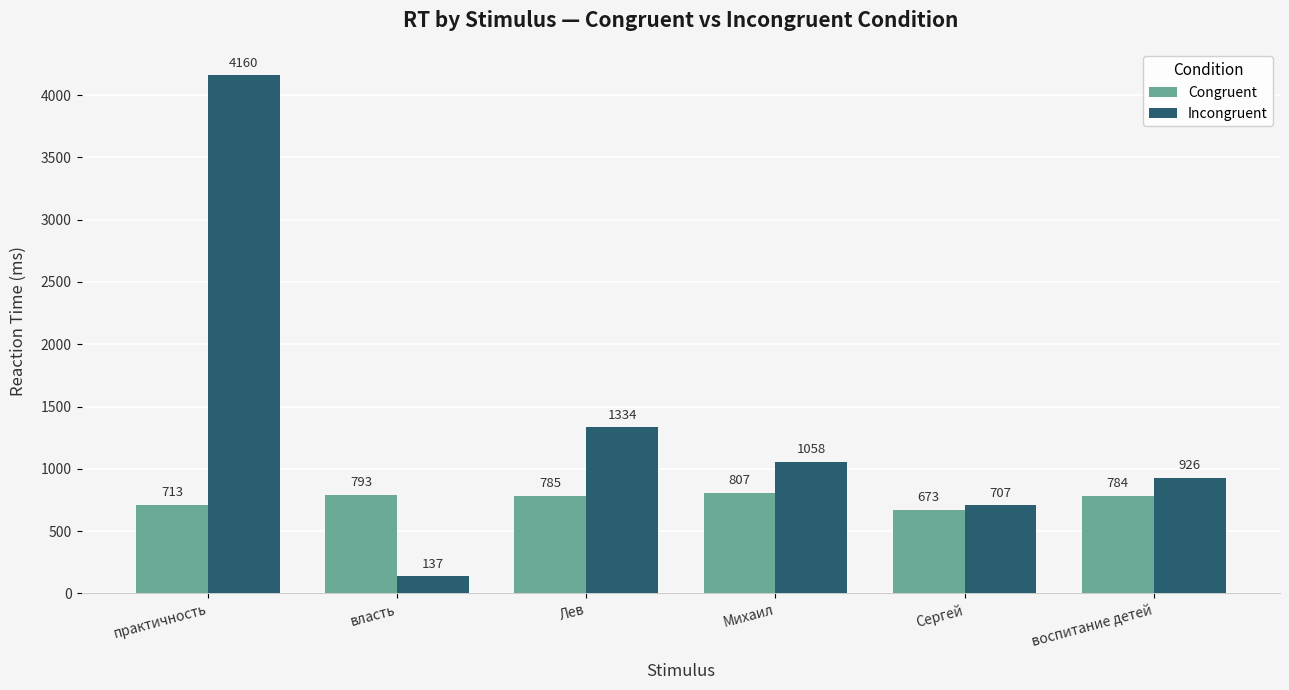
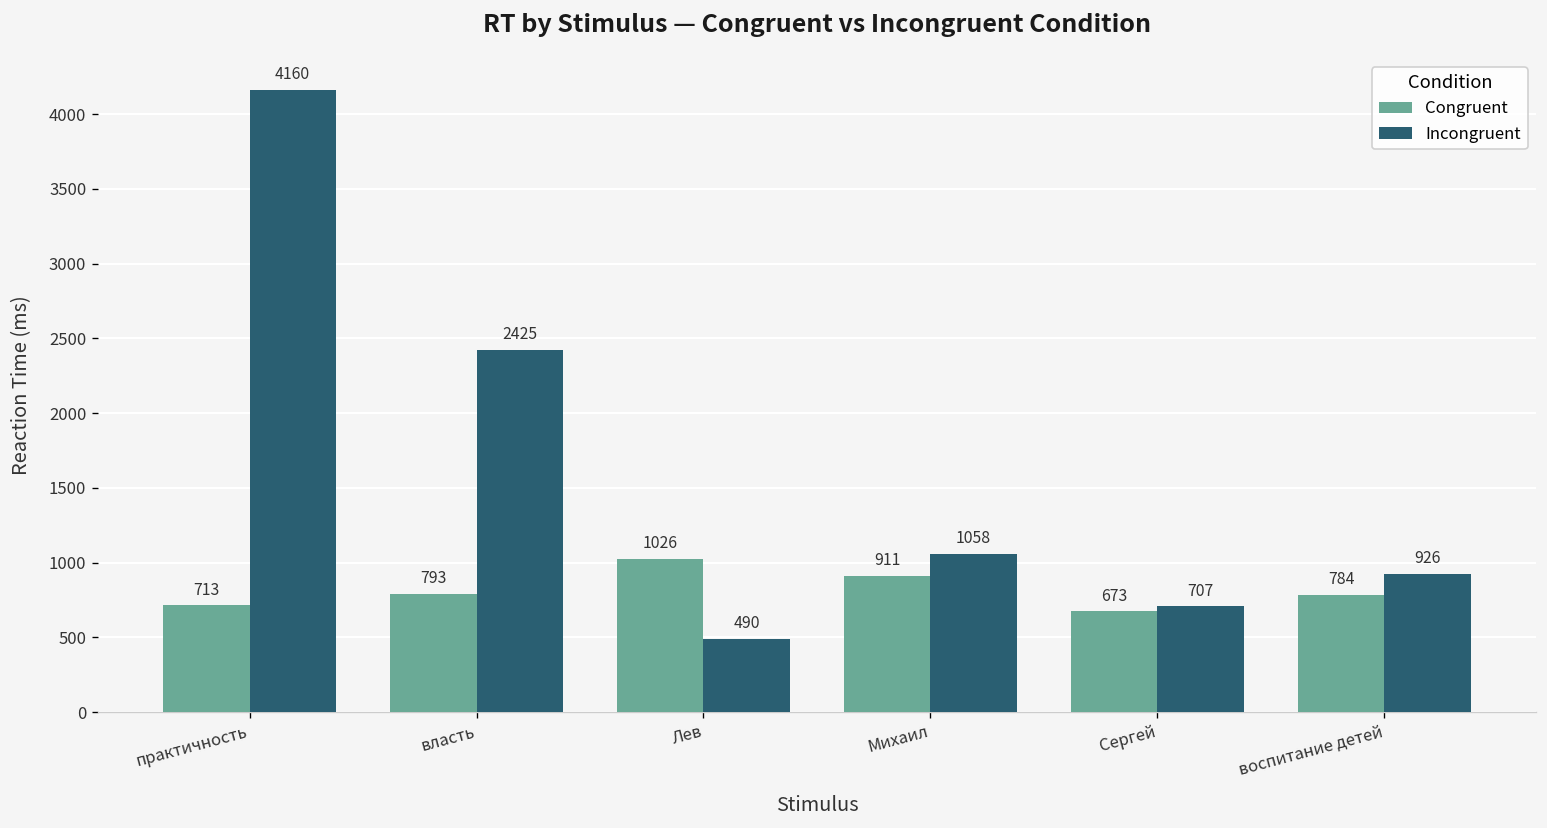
Incongruent, власть: 137 -> 2425
Congruent, Лев: 785 -> 1026
Incongruent, Лев: 1334 -> 490
Congruent, Михаил: 807 -> 911
